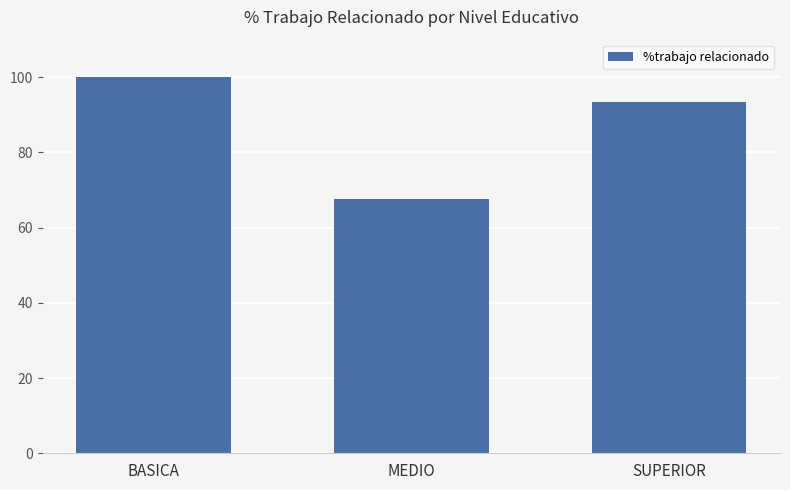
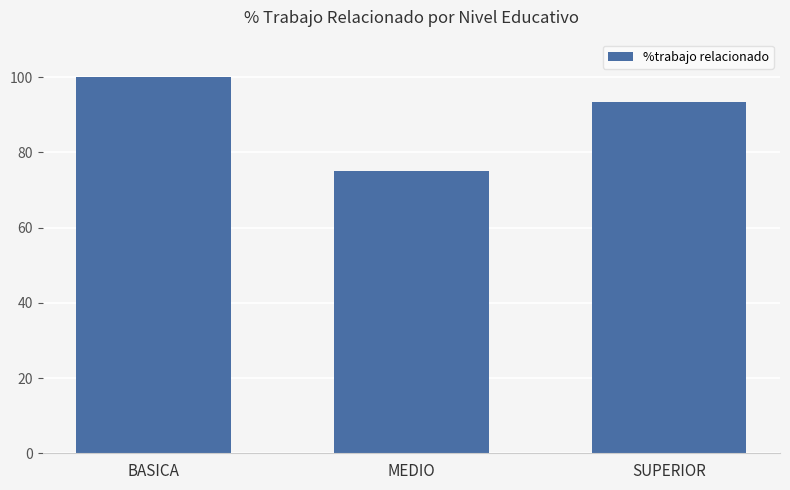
MEDIO: 68 -> 75
